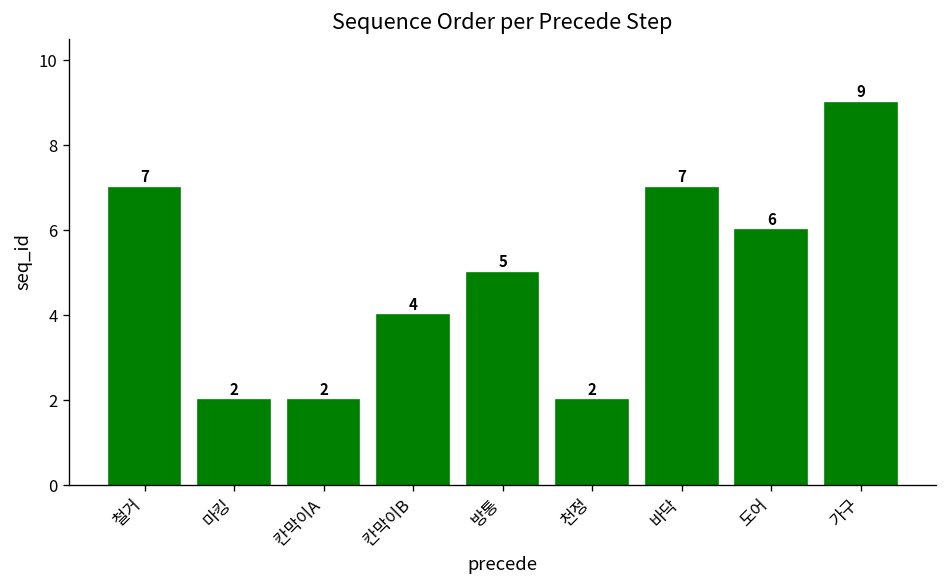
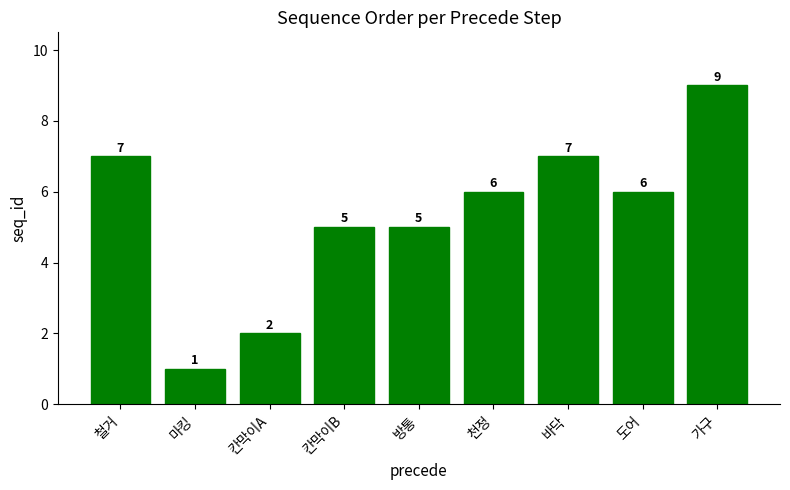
마킹: 2 -> 1
칸막이B: 4 -> 5
천정: 2 -> 6
